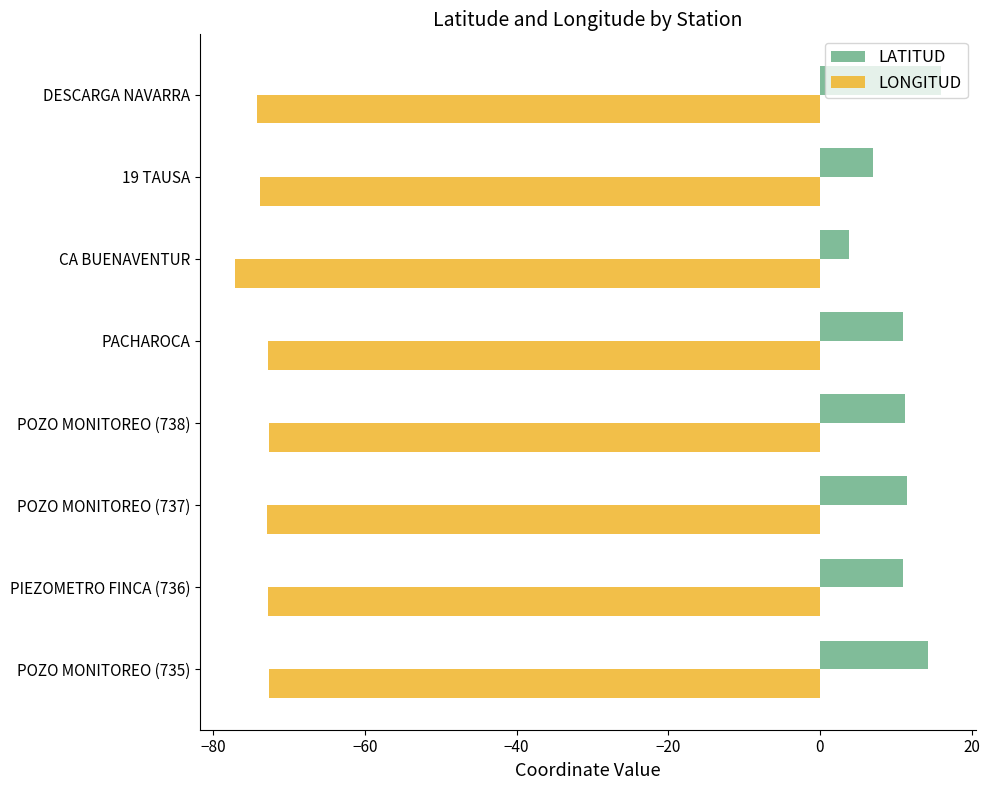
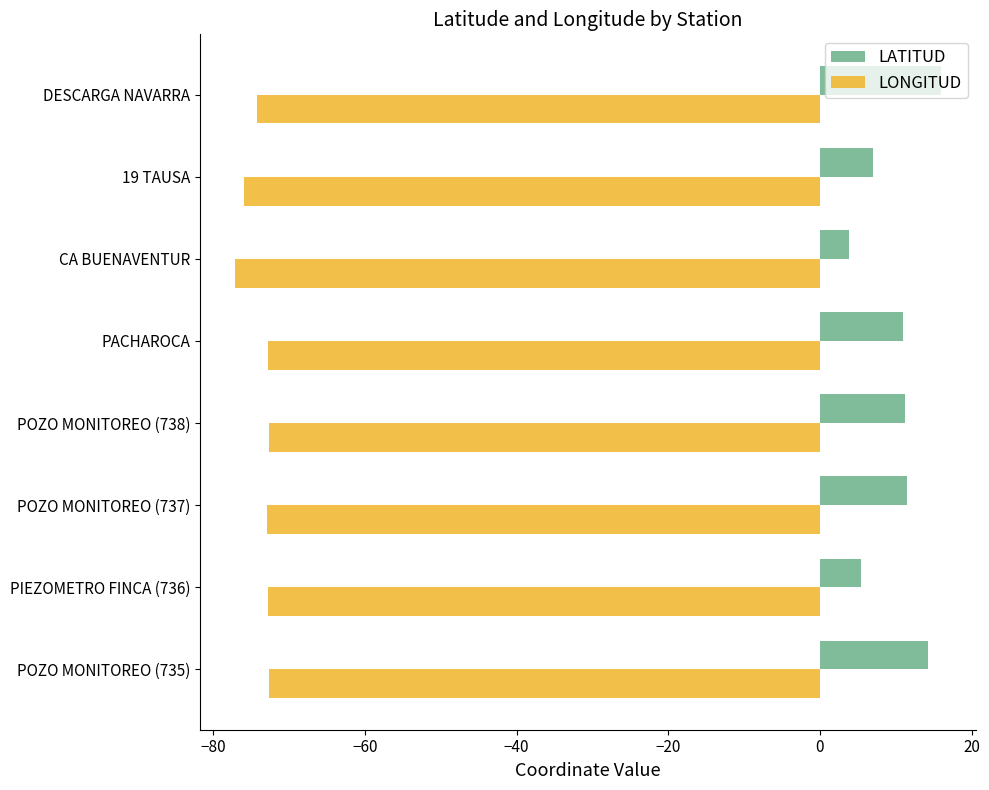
LONGITUD, 19 TAUSA: -74 -> -76
LATITUD, PIEZOMETRO FINCA (736): 11 -> 5
